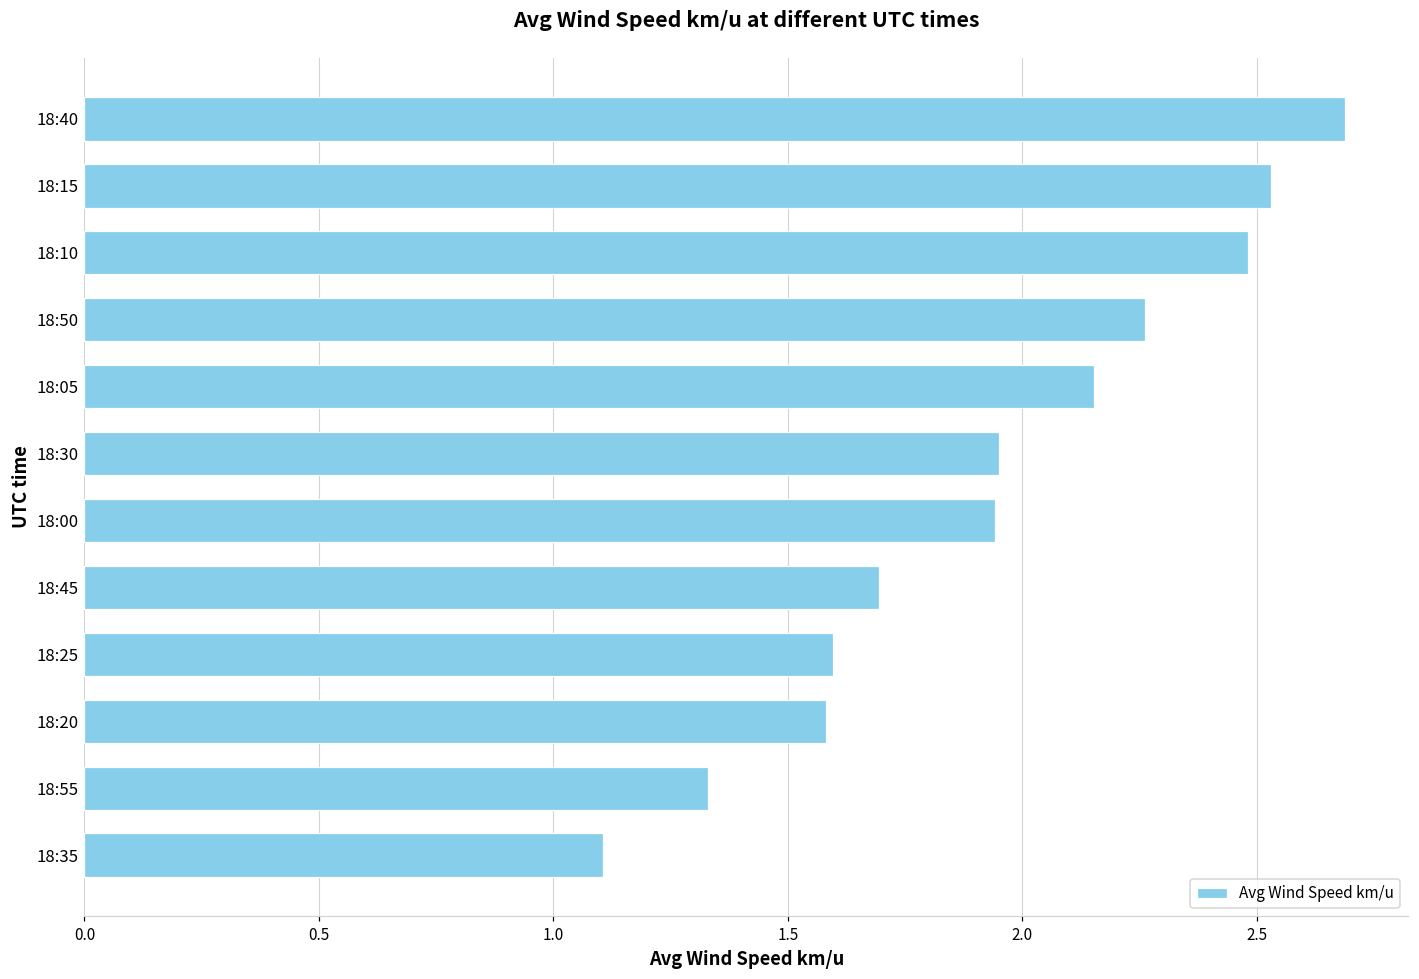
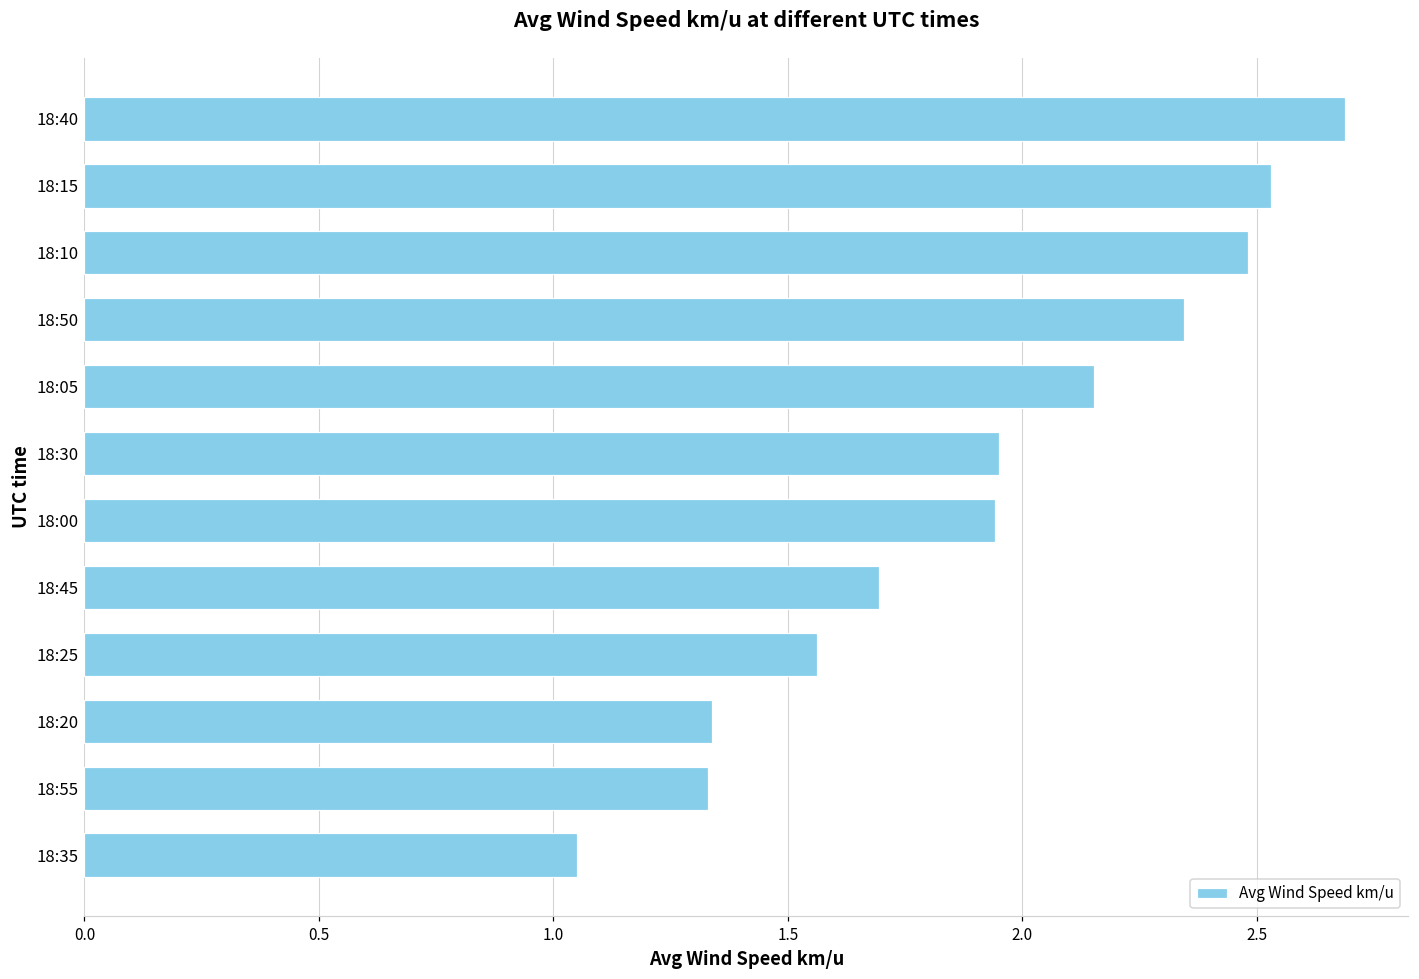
18:50: 2.26 -> 2.35
18:25: 1.60 -> 1.56
18:20: 1.58 -> 1.34
18:35: 1.11 -> 1.05
